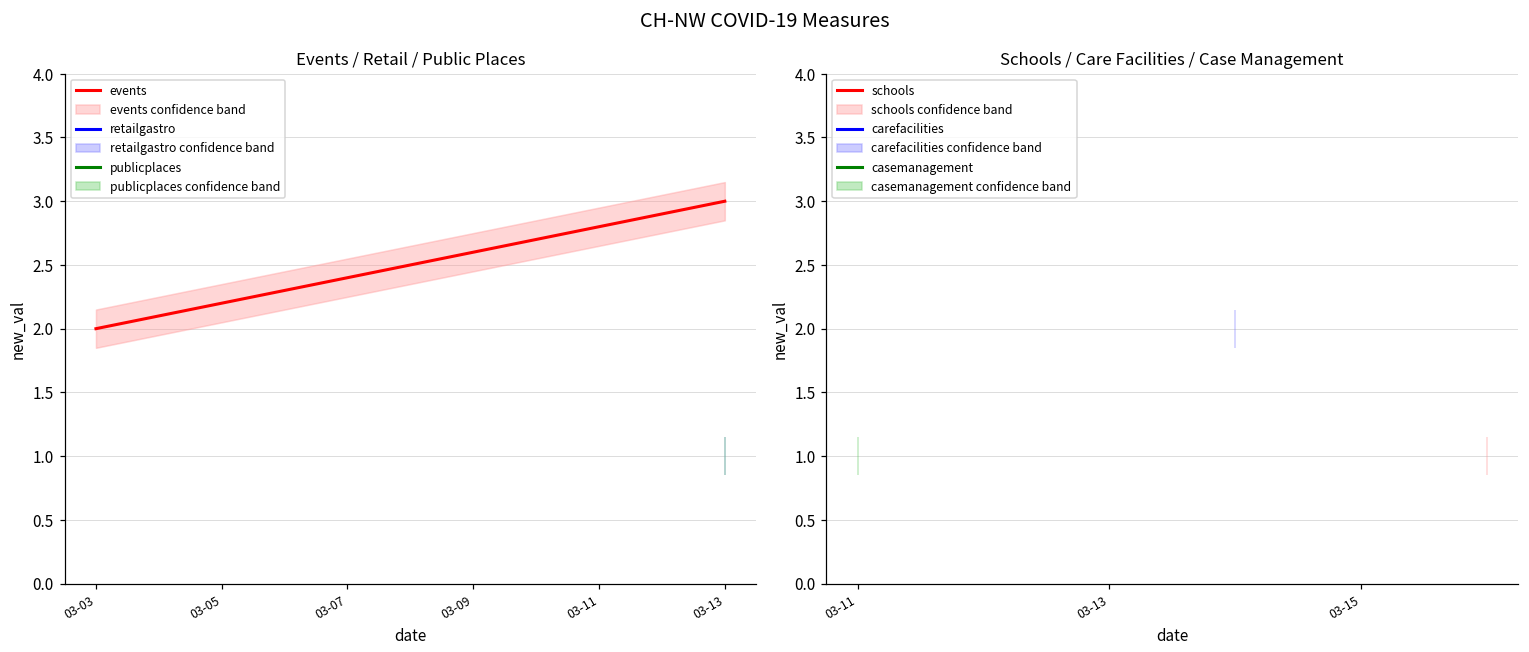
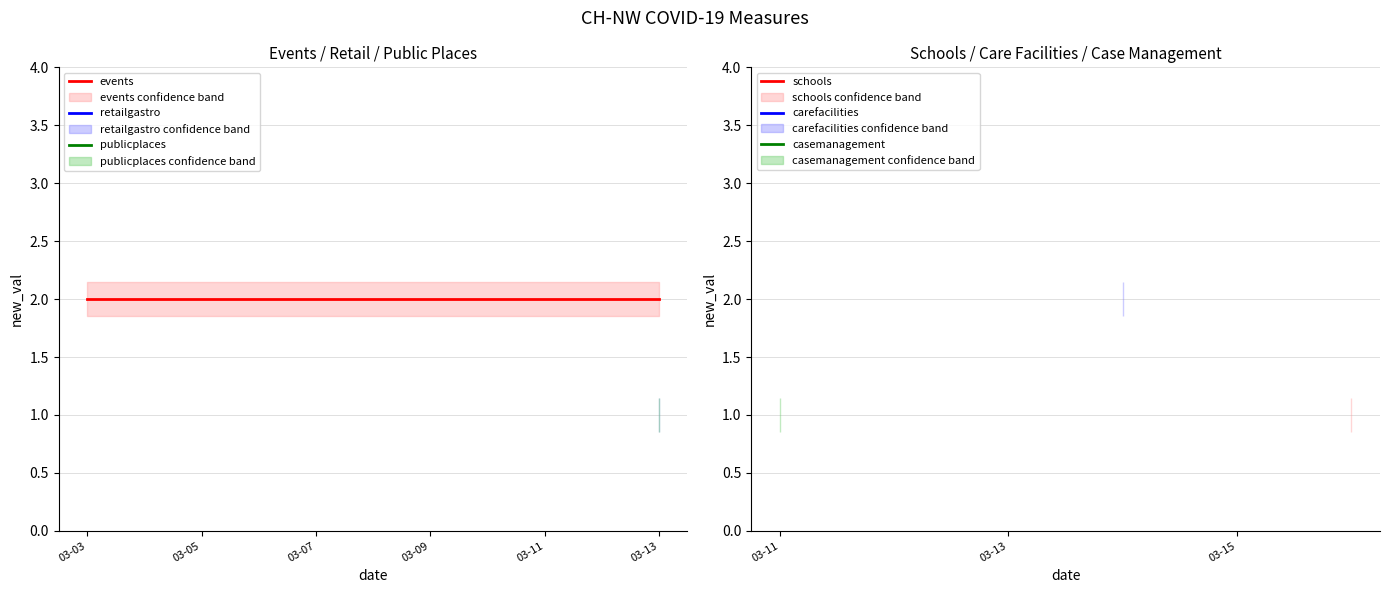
Events / Retail / Public Places, events, 03-13: 3 -> 2
